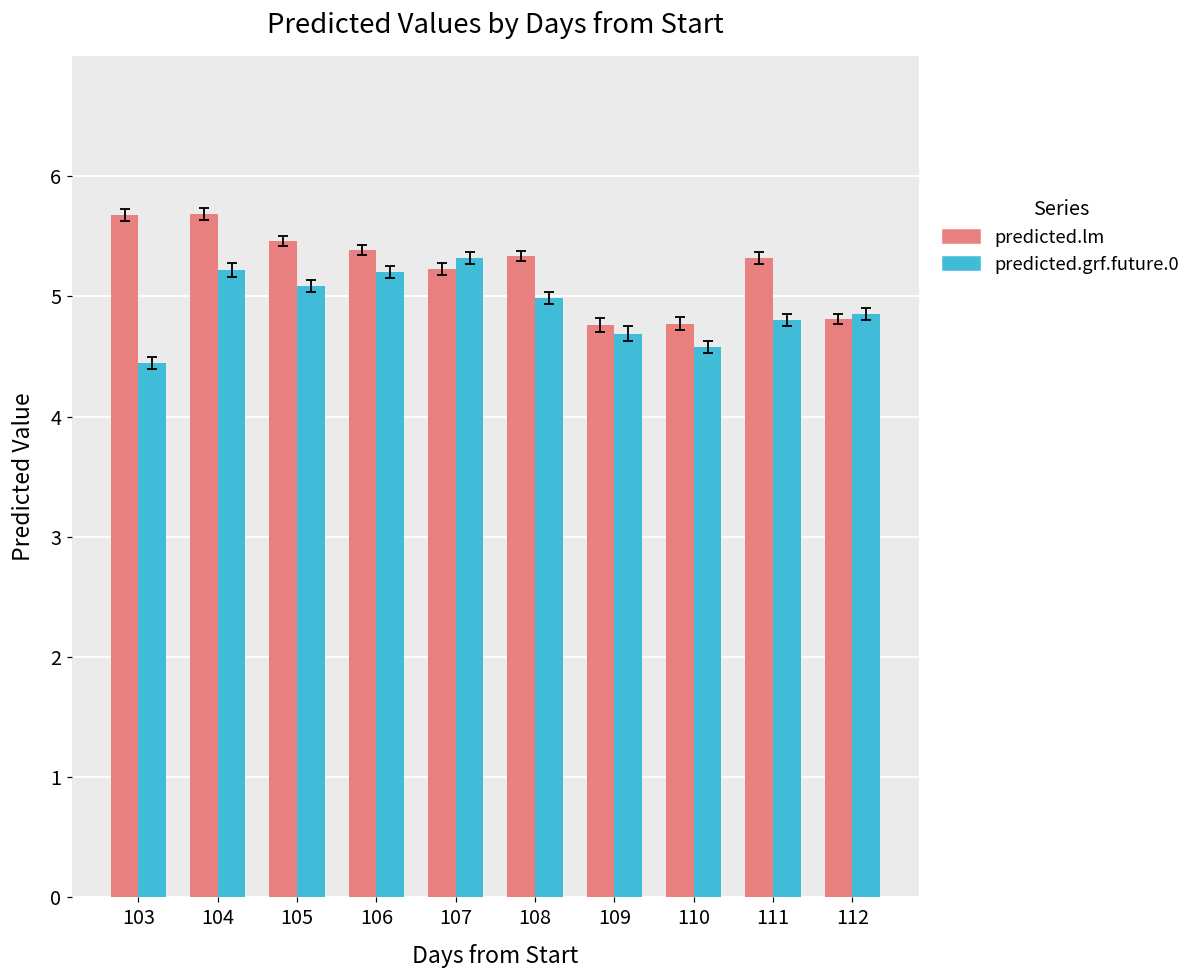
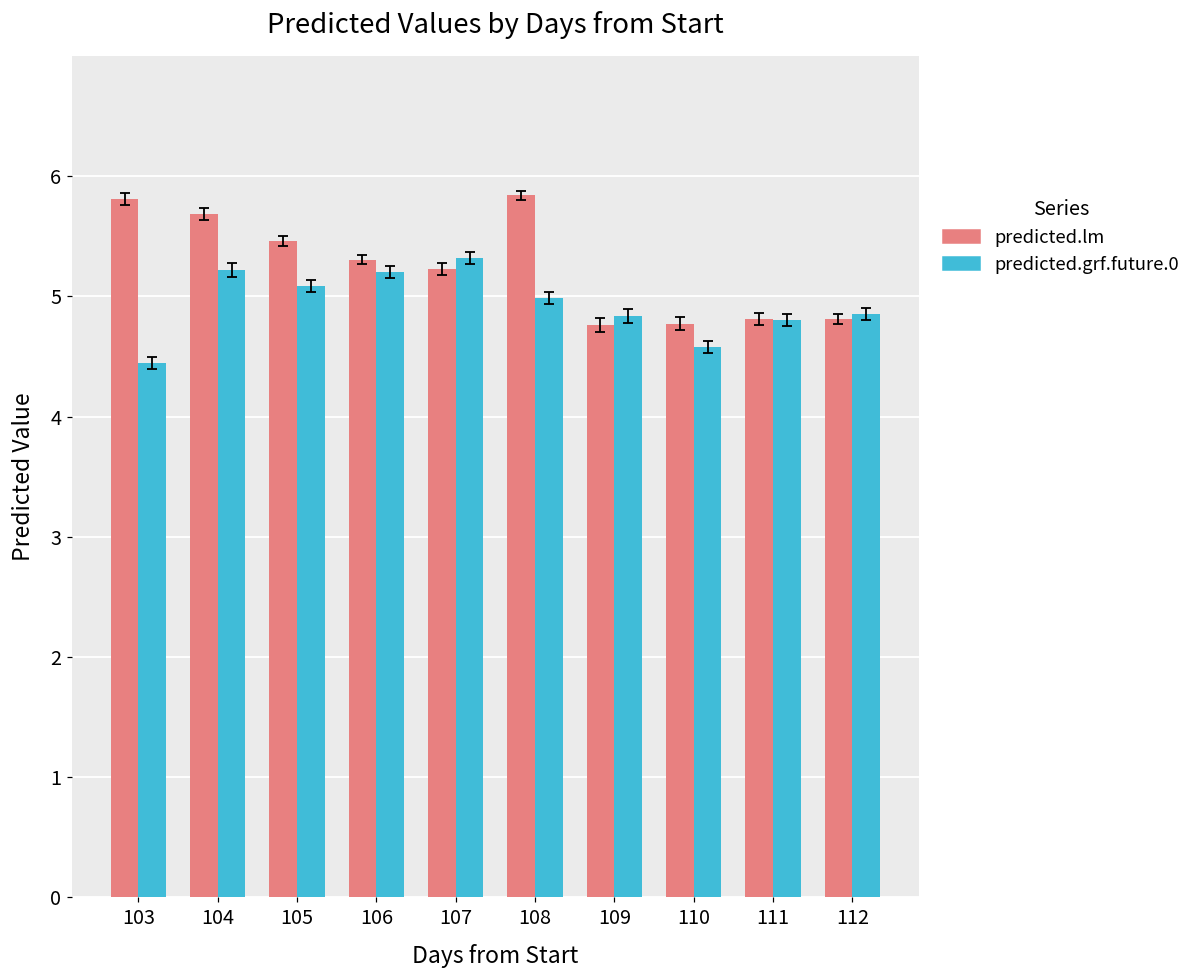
predicted.lm, 103: 5.67 -> 5.81
predicted.lm, 106: 5.39 -> 5.31
predicted.lm, 108: 5.33 -> 5.84
predicted.grf.future.0, 109: 4.69 -> 4.84
predicted.lm, 111: 5.32 -> 4.81
